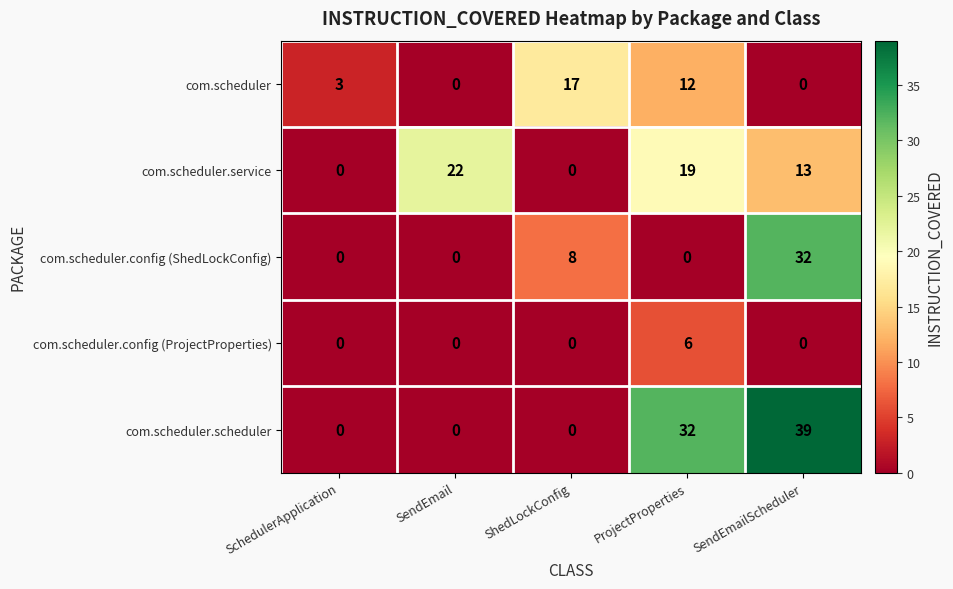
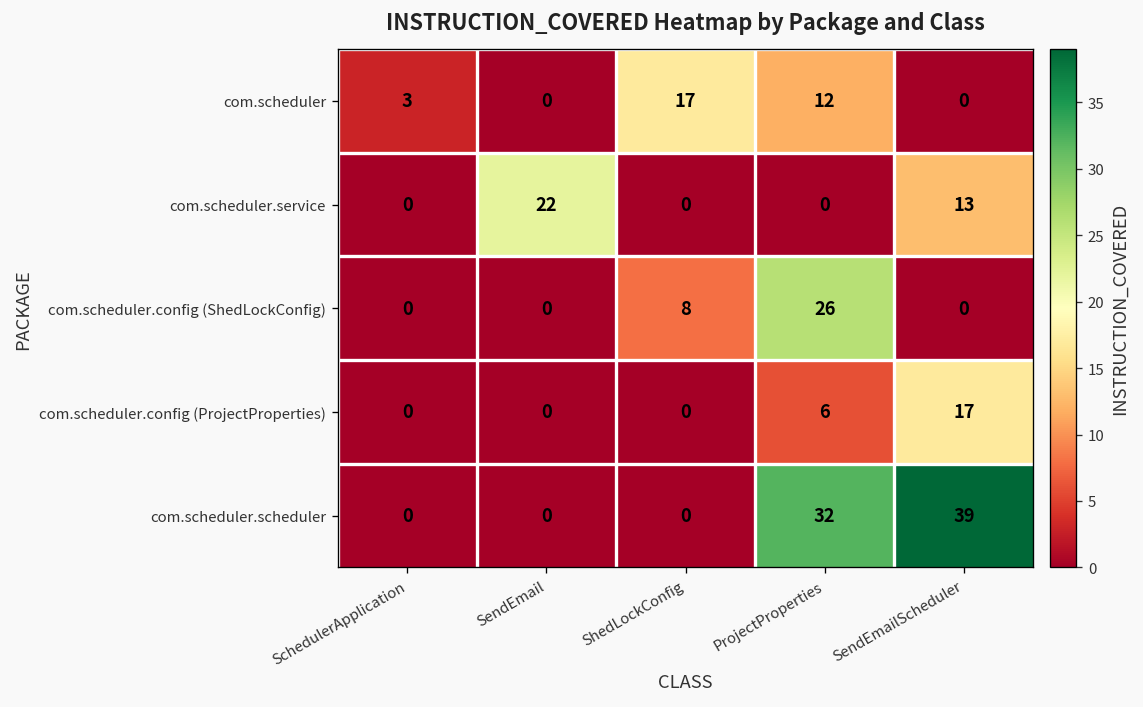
com.scheduler.service, ProjectProperties: 19 -> 0
com.scheduler.config (ShedLockConfig), ProjectProperties: 0 -> 26
com.scheduler.config (ShedLockConfig), SendEmailScheduler: 32 -> 0
com.scheduler.config (ProjectProperties), SendEmailScheduler: 0 -> 17
